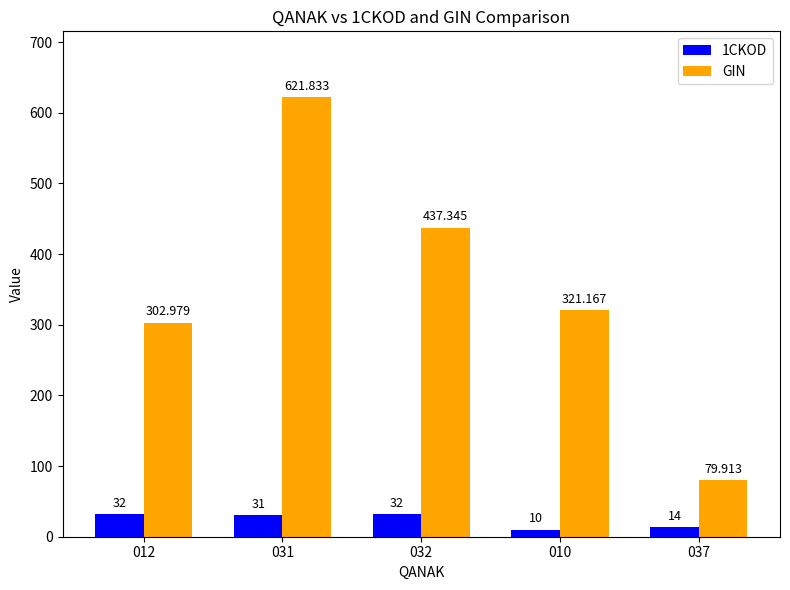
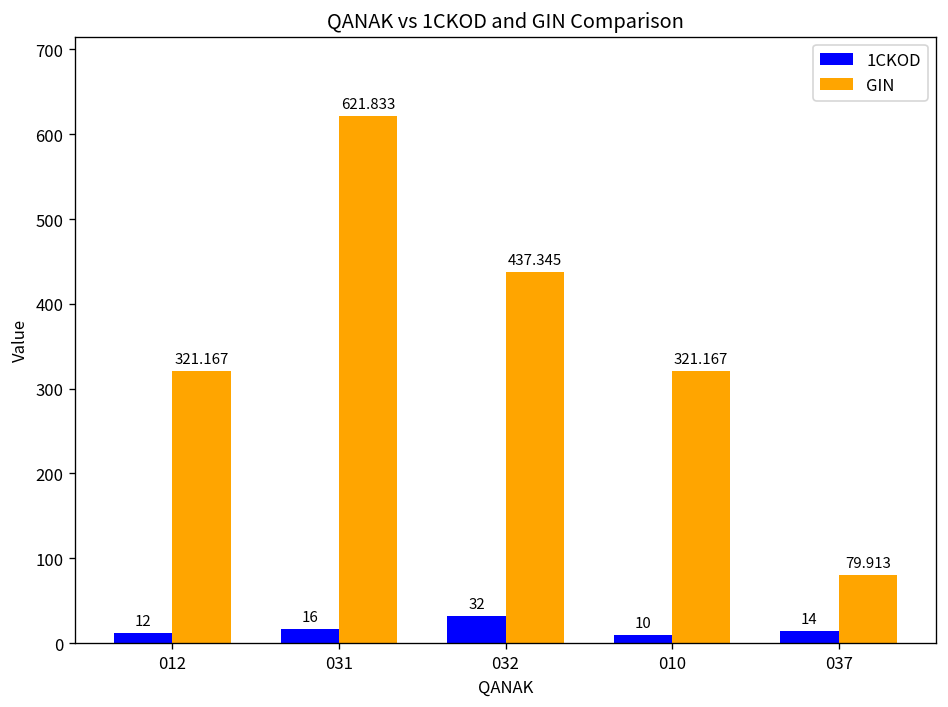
1CKOD, 012: 32 -> 12
GIN, 012: 302.979 -> 321.167
1CKOD, 031: 31 -> 16
